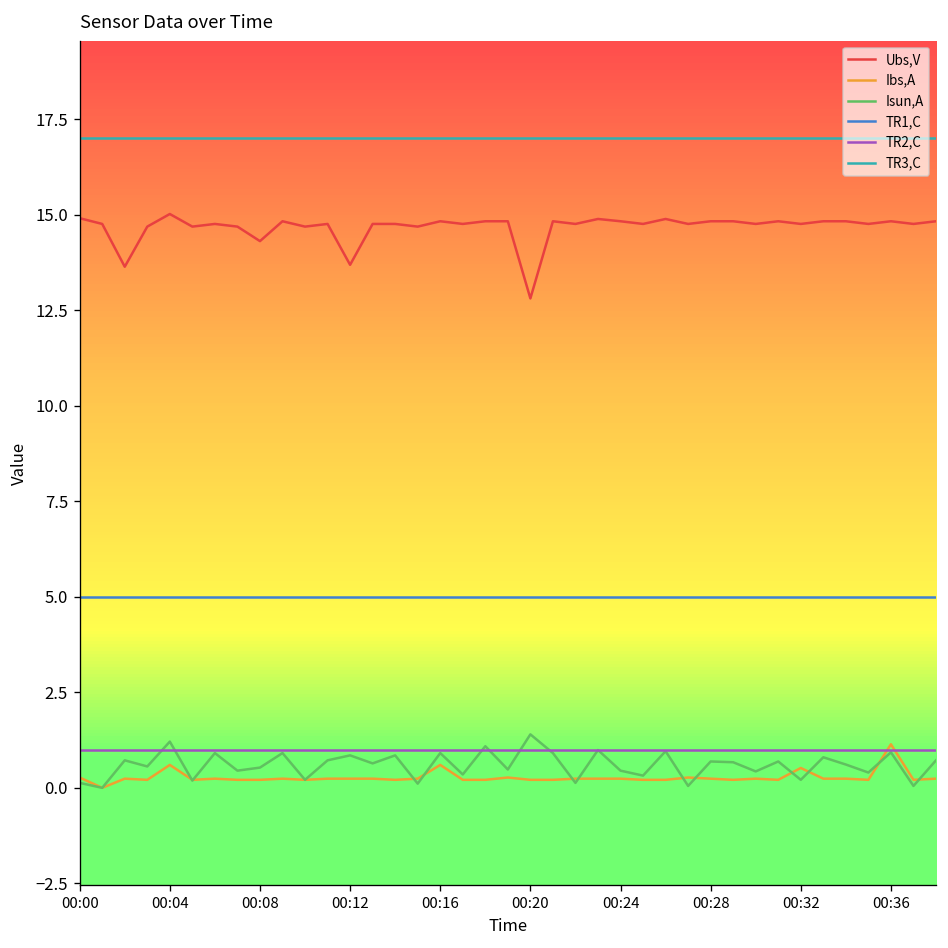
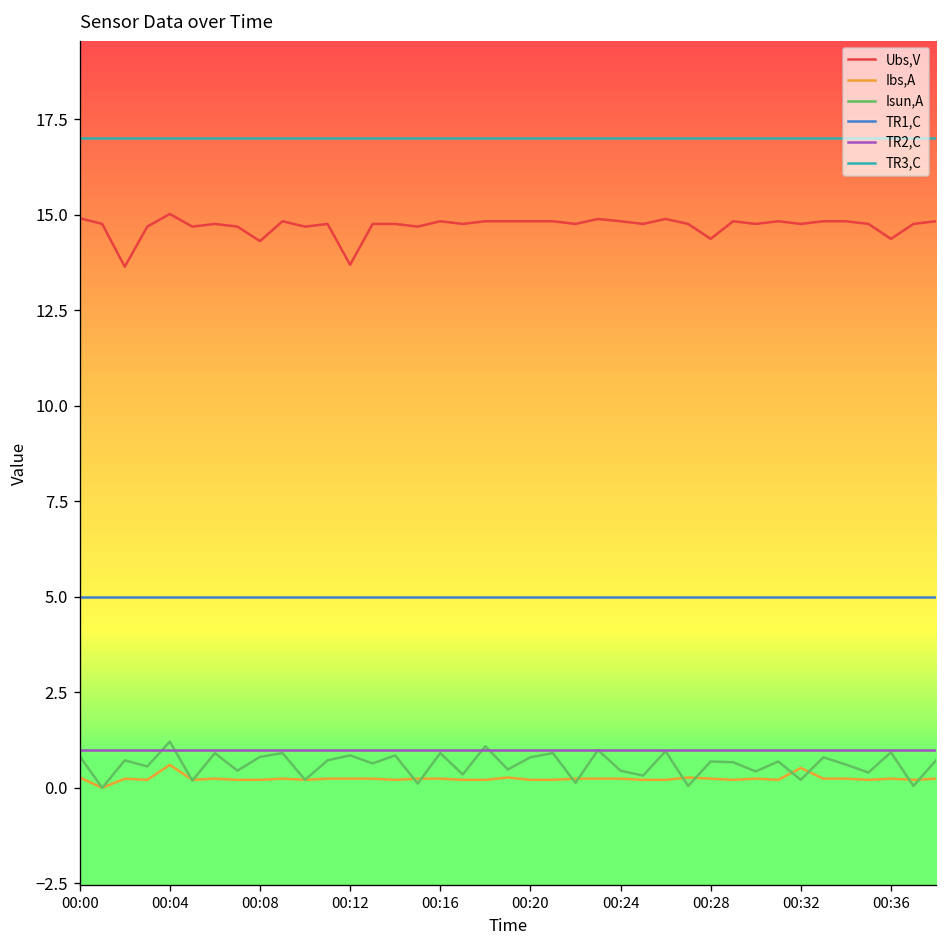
Isun,A, 00:00: 0.1 -> 0.8
Isun,A, 00:08: 0.5 -> 0.8
Ibs,A, 00:16: 0.6 -> 0.2
Ubs,V, 00:20: 12.8 -> 14.8
Isun,A, 00:20: 1.4 -> 0.8
Ubs,V, 00:28: 14.8 -> 14.4
Ubs,V, 00:36: 14.8 -> 14.4
Ibs,A, 00:36: 1.1 -> 0.2
